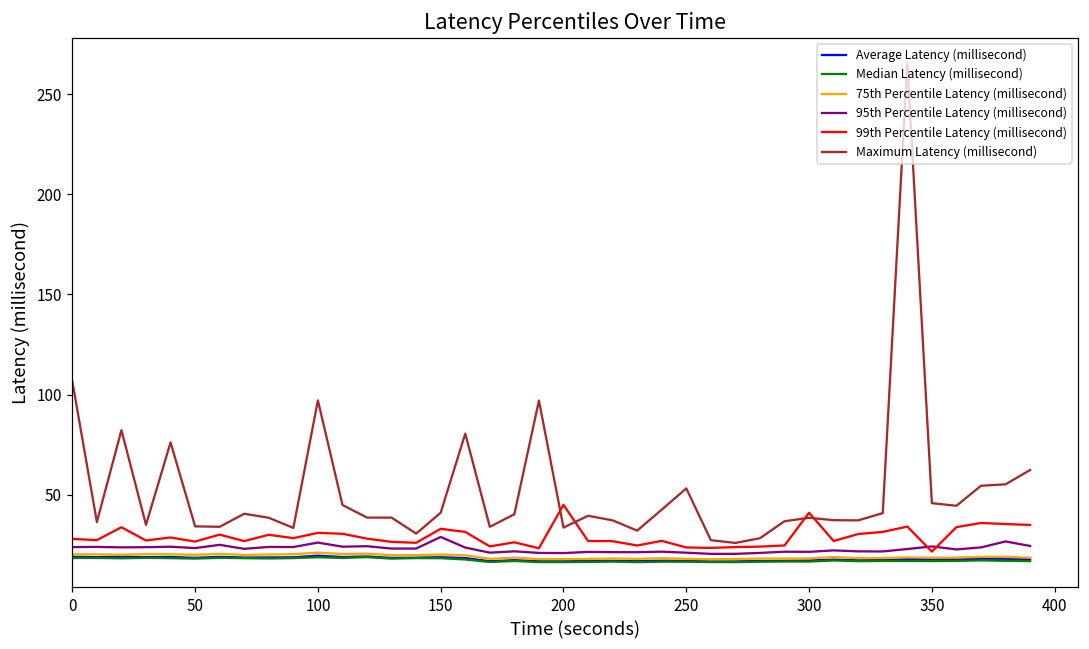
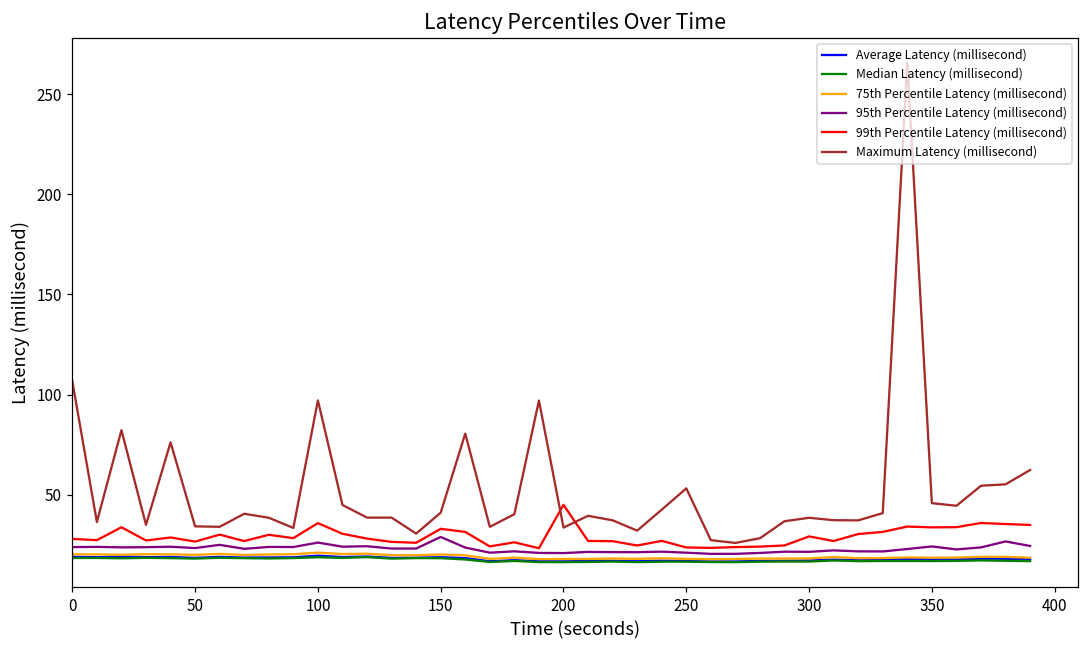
99th Percentile Latency (millisecond), 100: 31 -> 36
99th Percentile Latency (millisecond), 300: 41 -> 29
99th Percentile Latency (millisecond), 350: 22 -> 34
